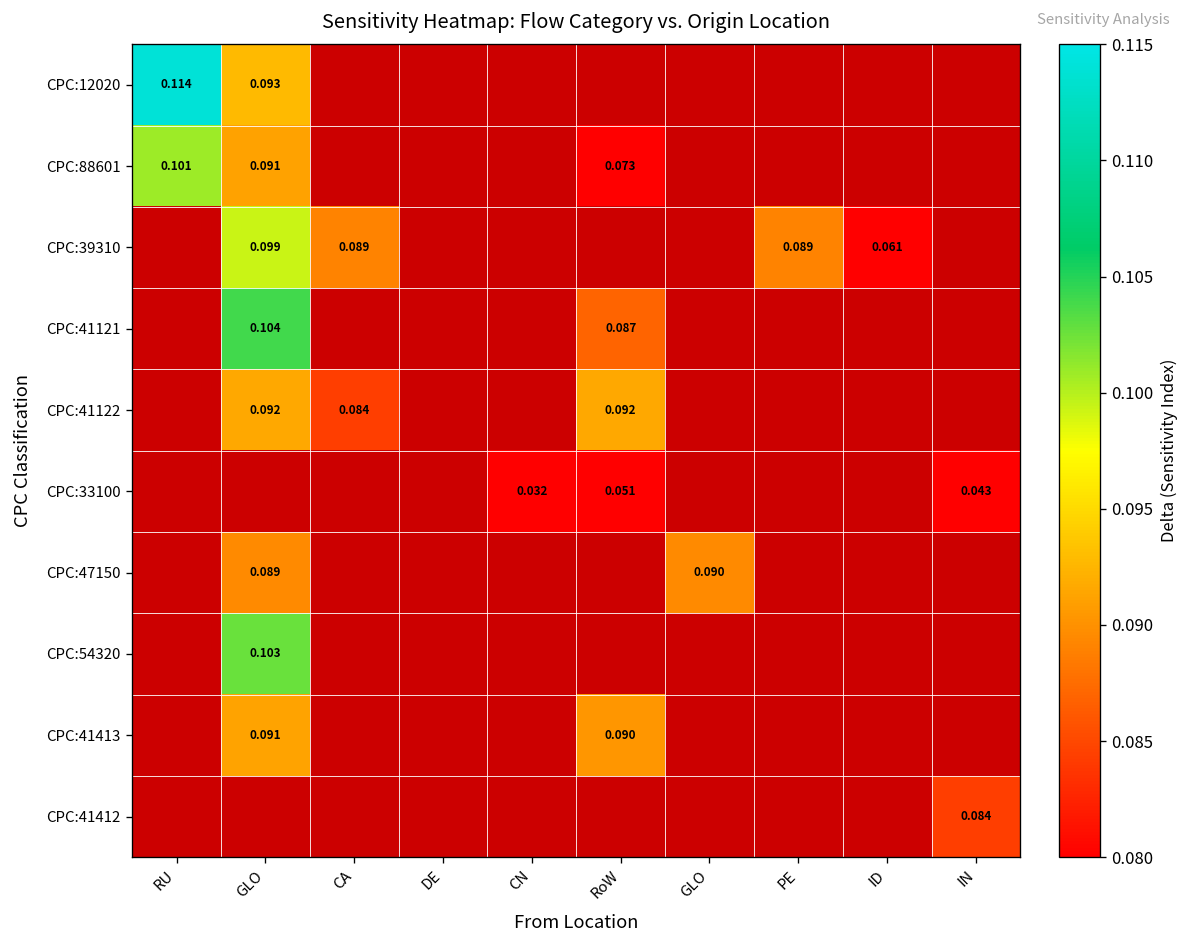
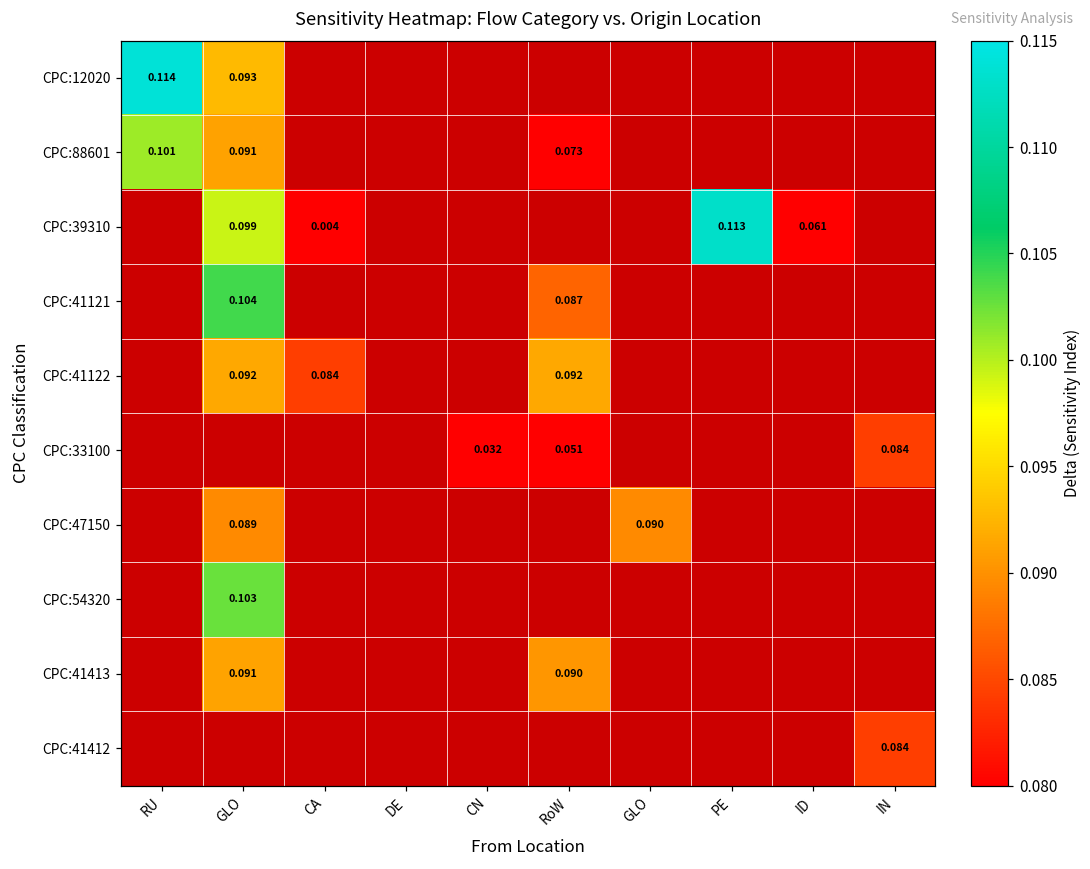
CPC:39310, CA: 0.089 -> 0.004
CPC:39310, PE: 0.089 -> 0.113
CPC:33100, IN: 0.043 -> 0.084
